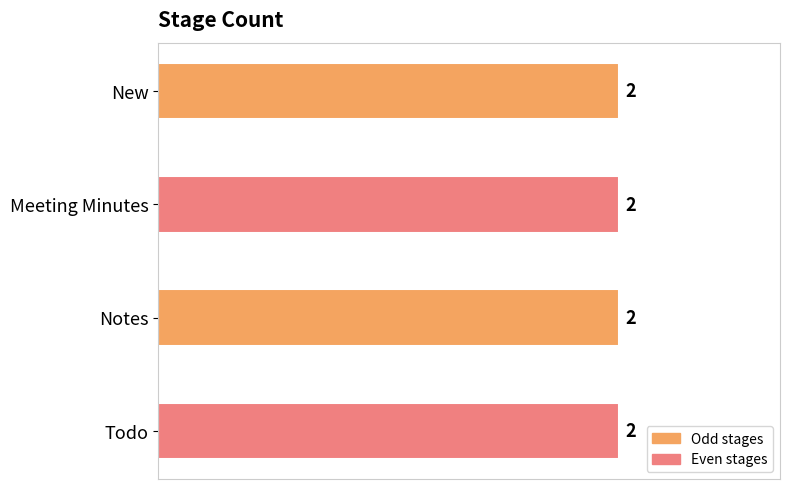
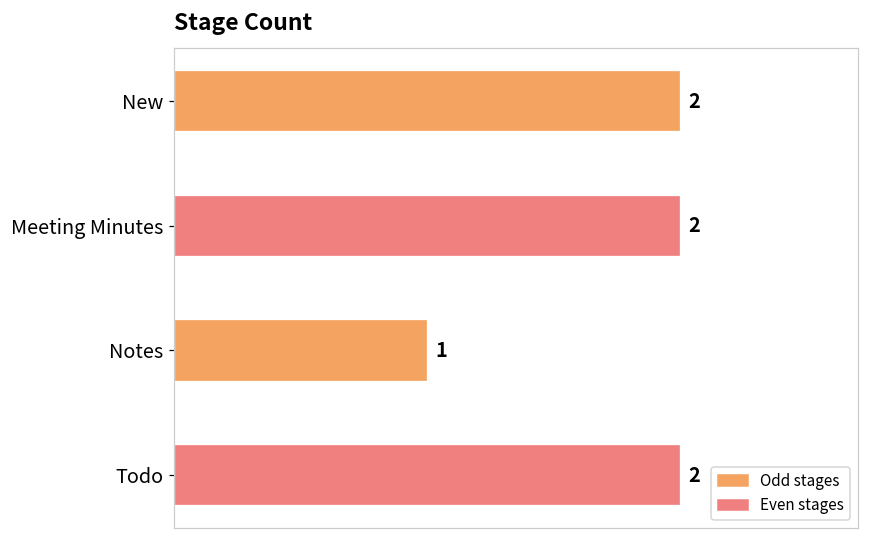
Notes: 2 -> 1
